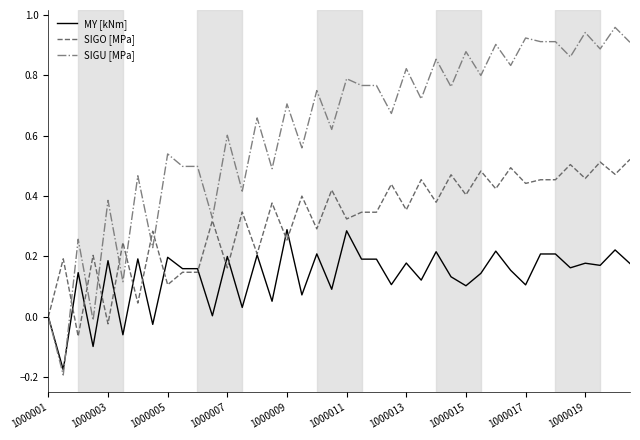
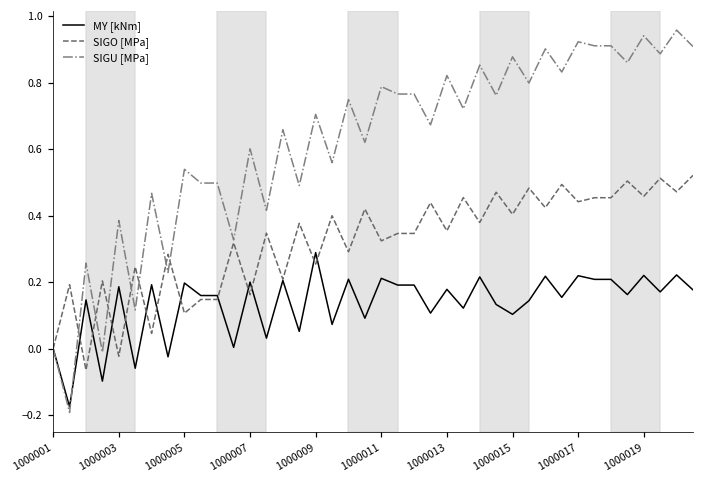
MY [kNm], 1000011: 0.28 -> 0.21
MY [kNm], 1000017: 0.11 -> 0.22
MY [kNm], 1000019: 0.18 -> 0.22
